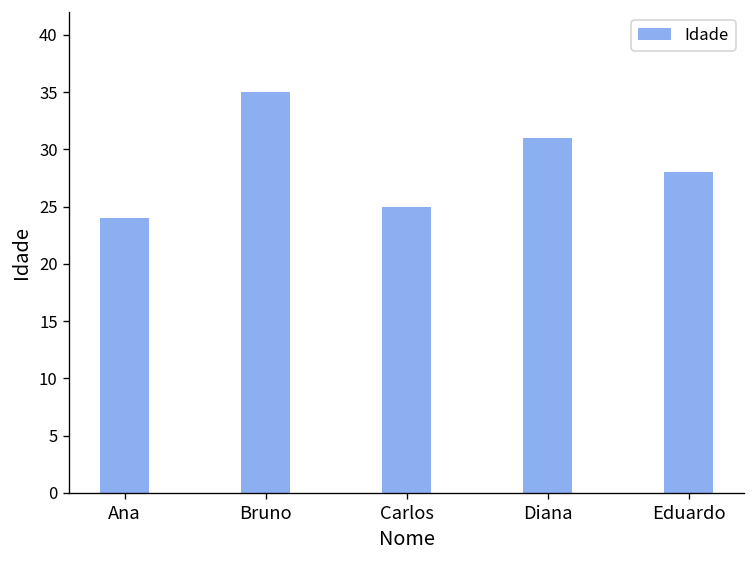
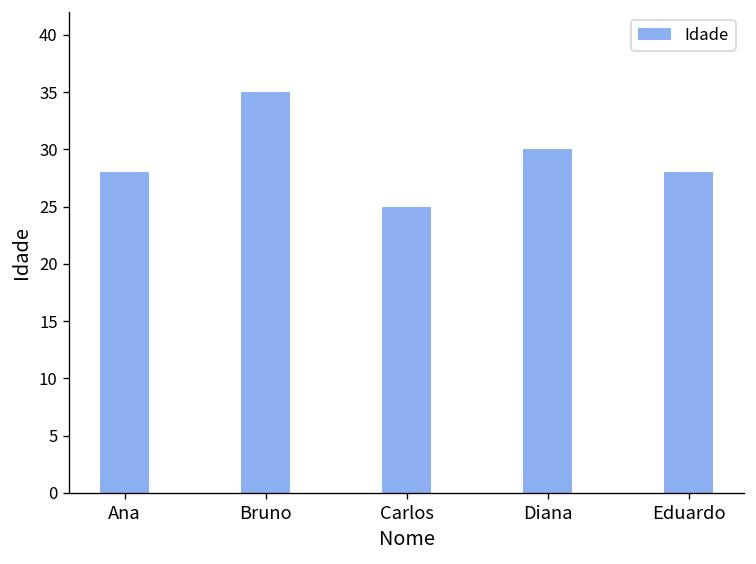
Ana: 24 -> 28
Diana: 31 -> 30
